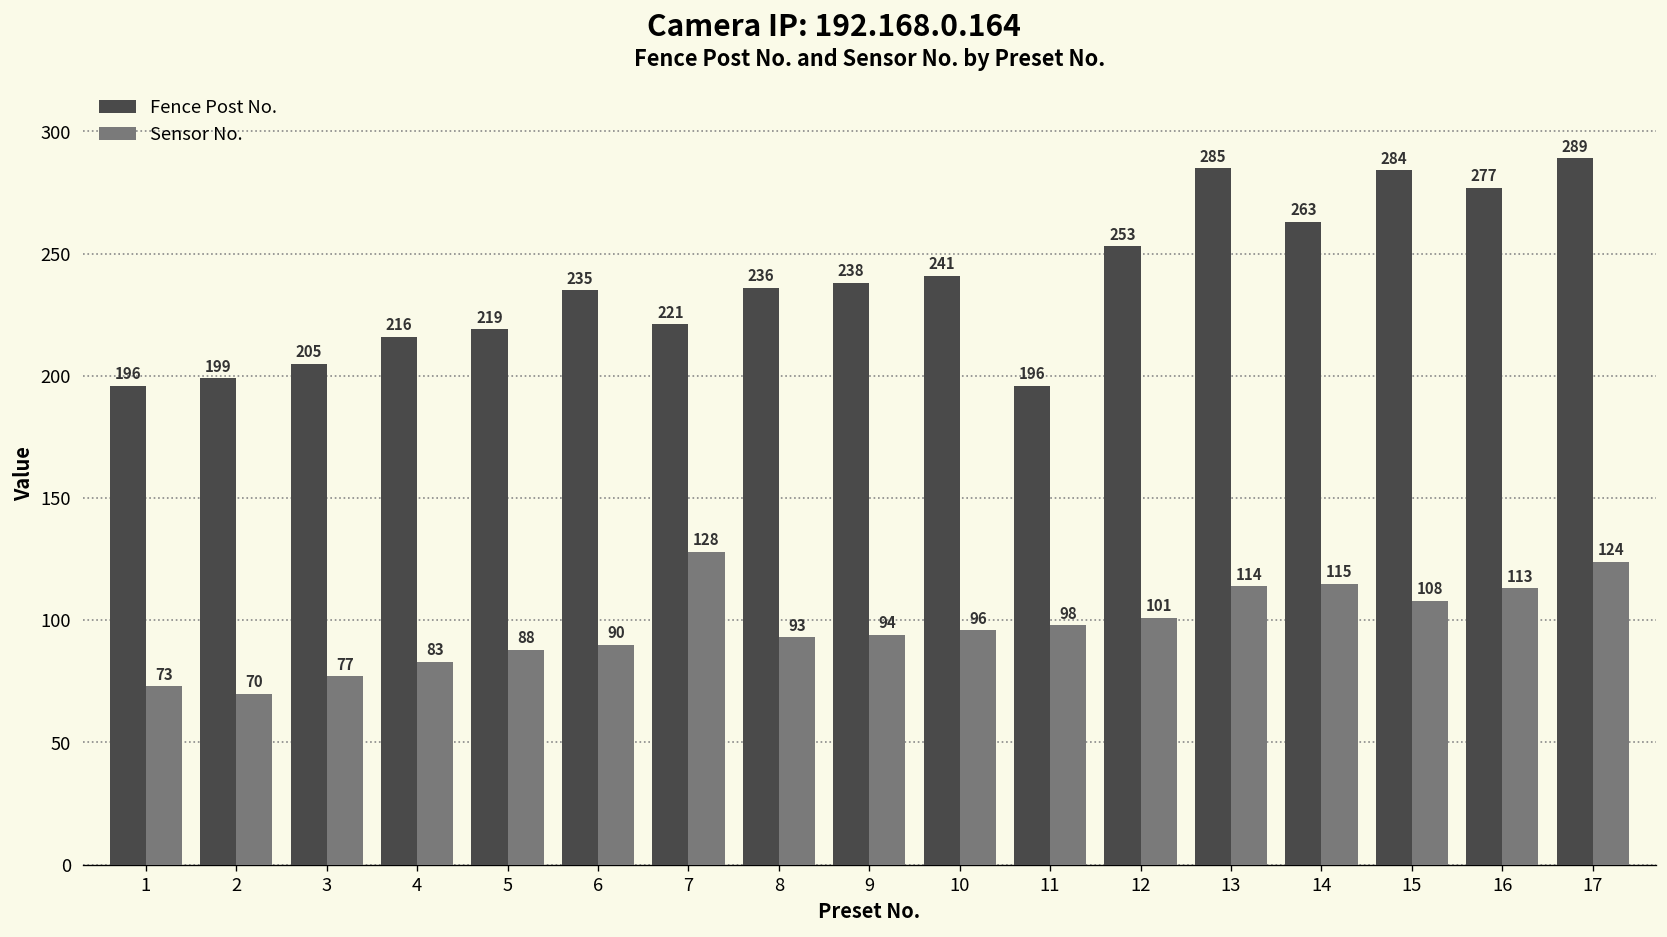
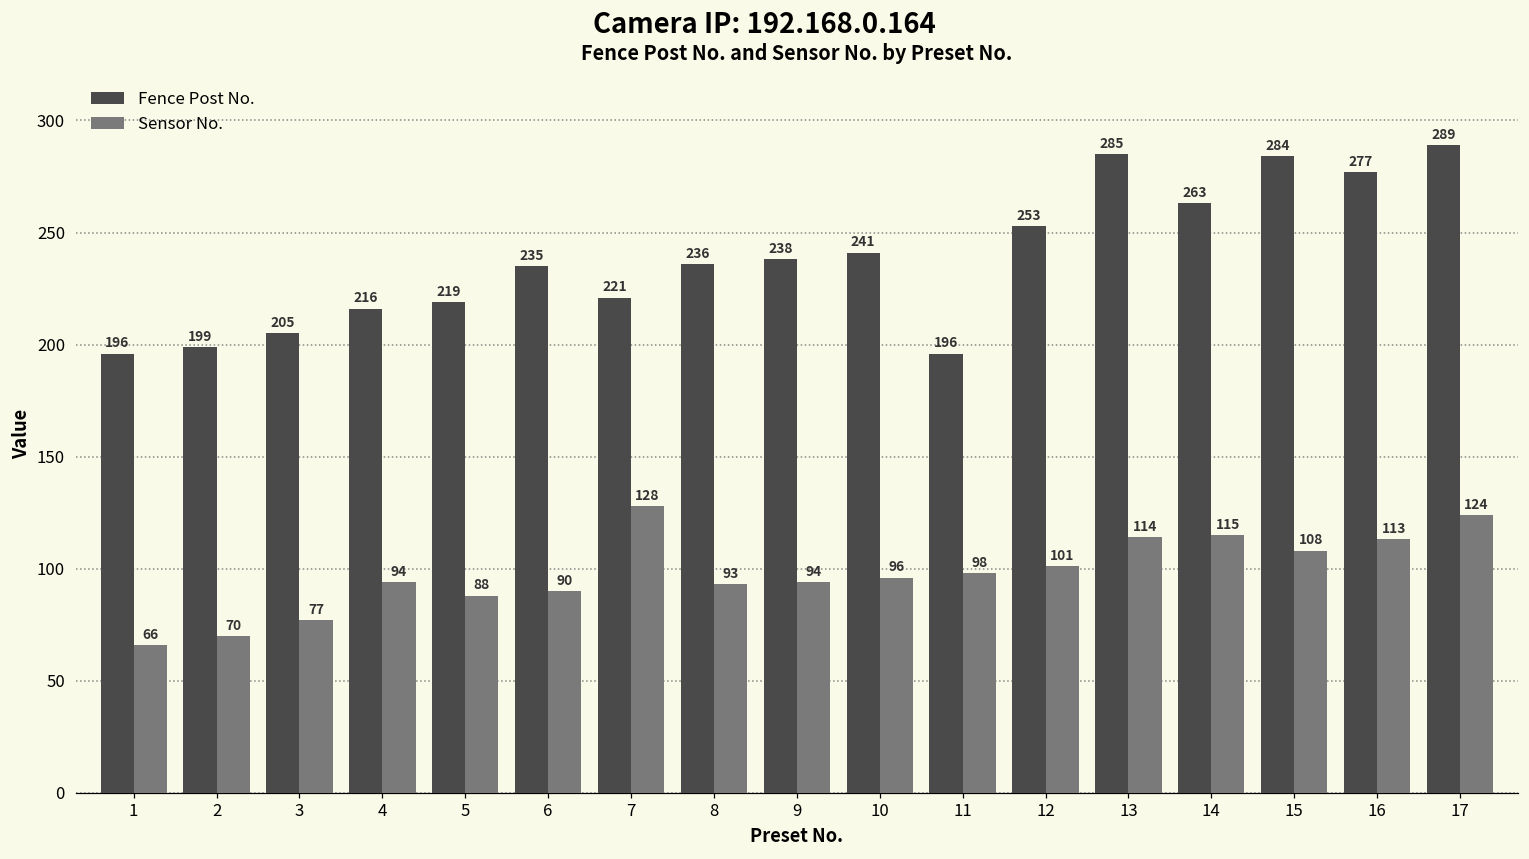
Sensor No., 1: 73 -> 66
Sensor No., 4: 83 -> 94
